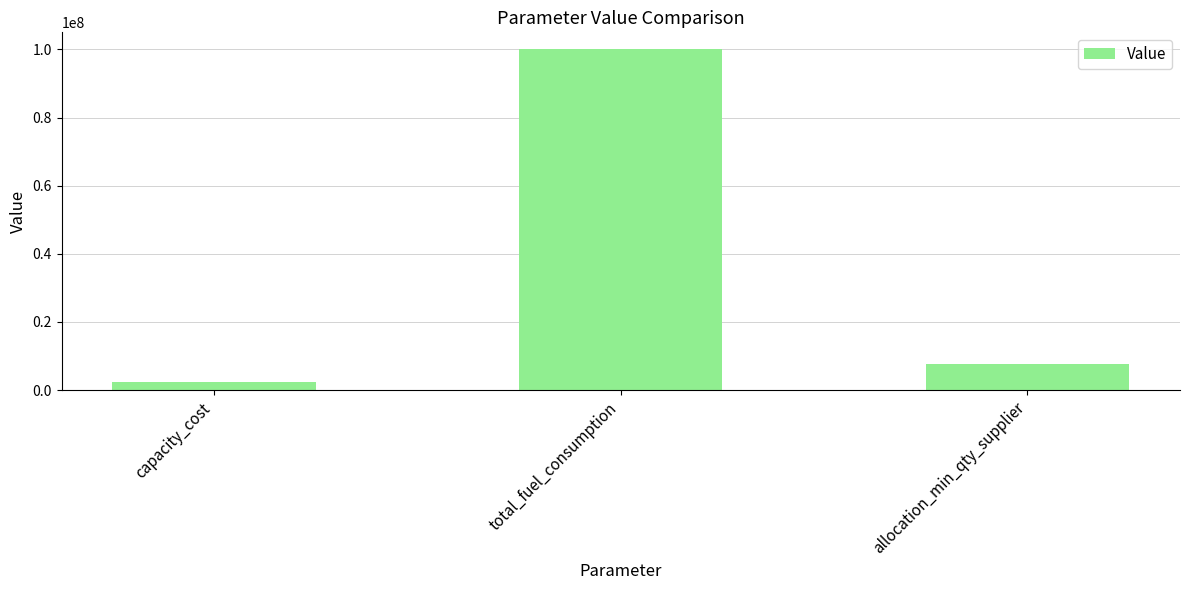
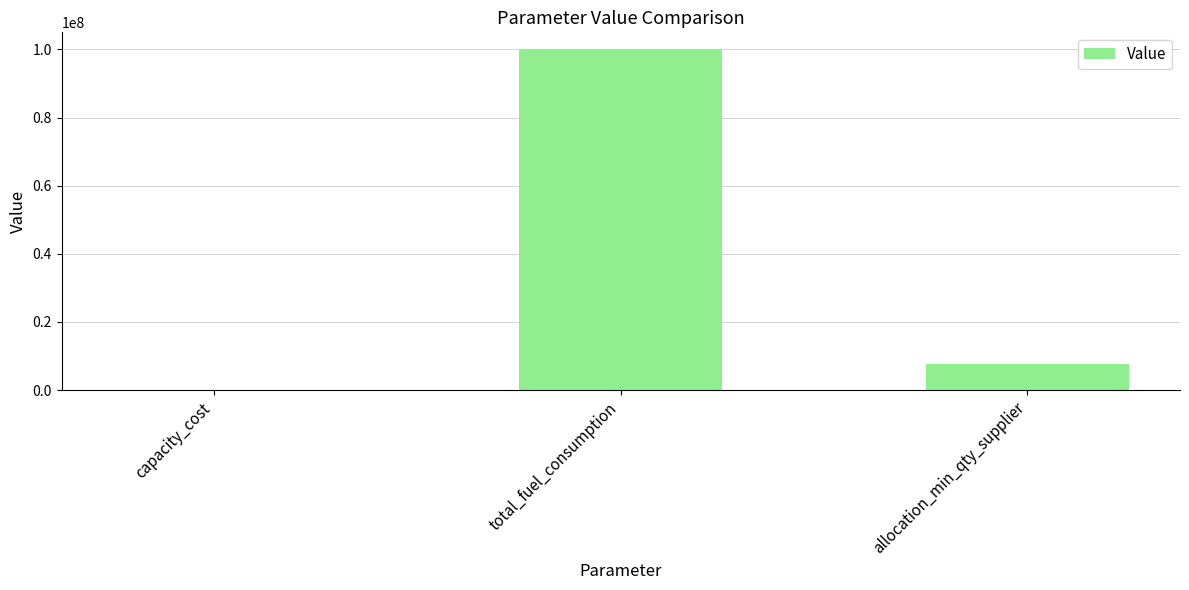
capacity_cost: 2000000 -> 0
